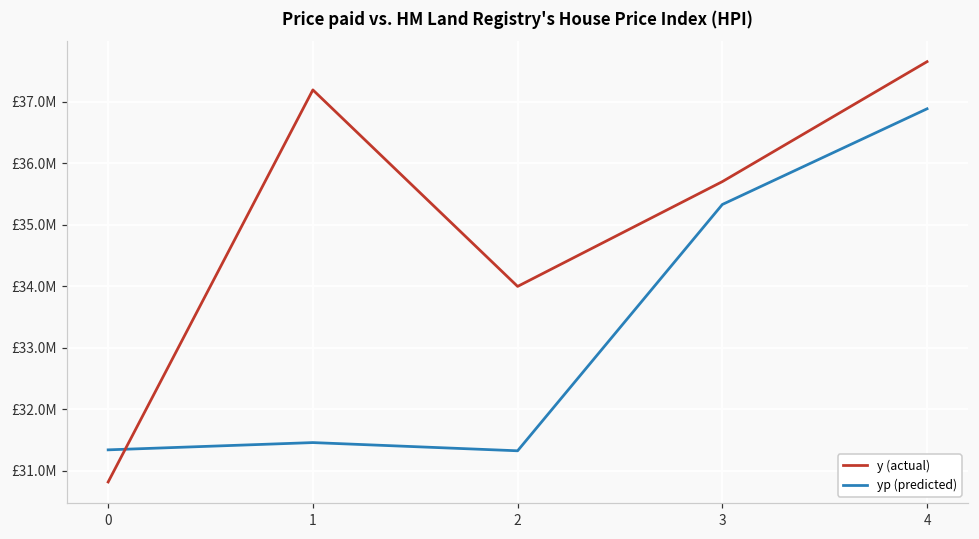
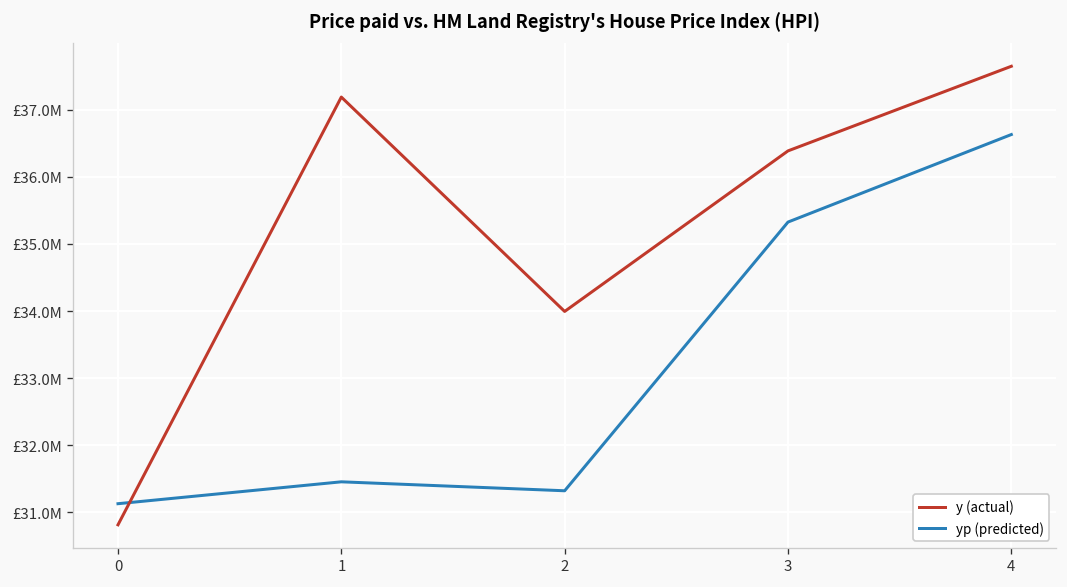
yp (predicted), 0: £31300000 -> £31100000
y (actual), 3: £35700000 -> £36400000
yp (predicted), 4: £36900000 -> £36600000
